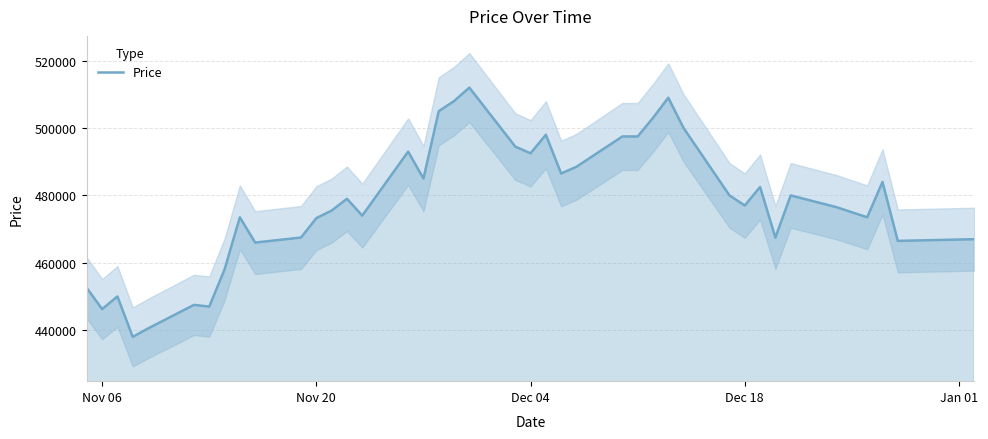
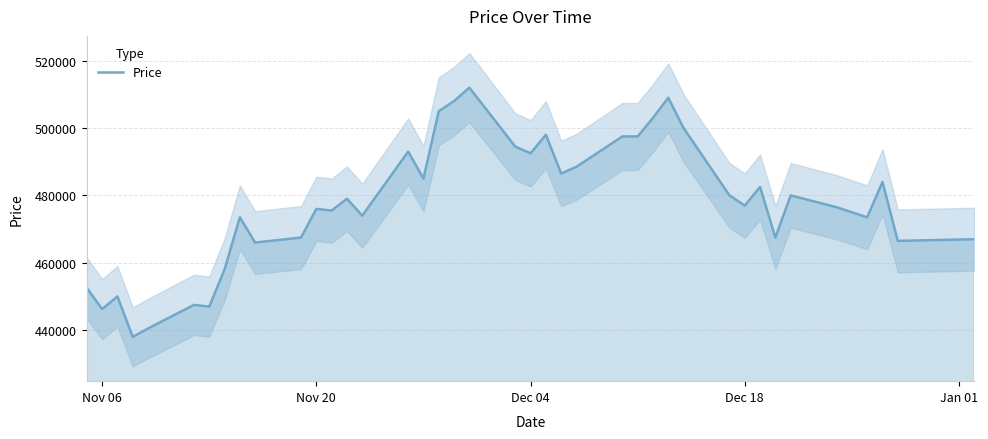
Price, Nov 20: 473000 -> 476000
